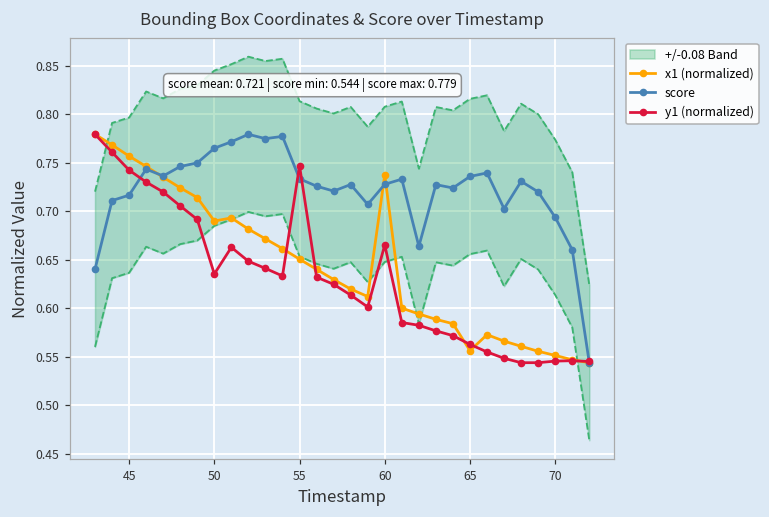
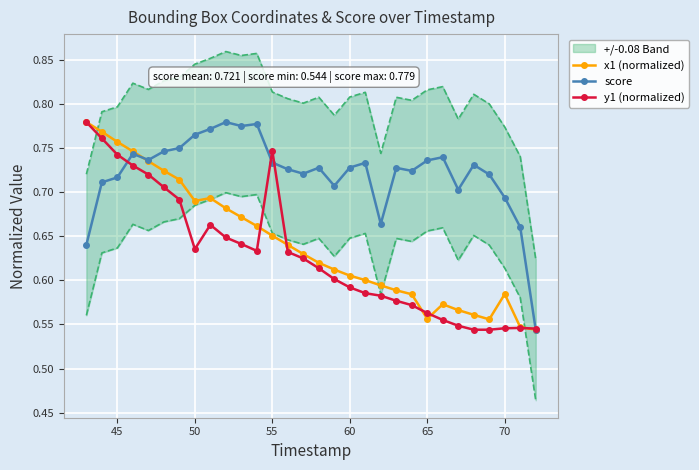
x1 (normalized), 60: 0.74 -> 0.61
y1 (normalized), 60: 0.67 -> 0.59
x1 (normalized), 70: 0.55 -> 0.58
